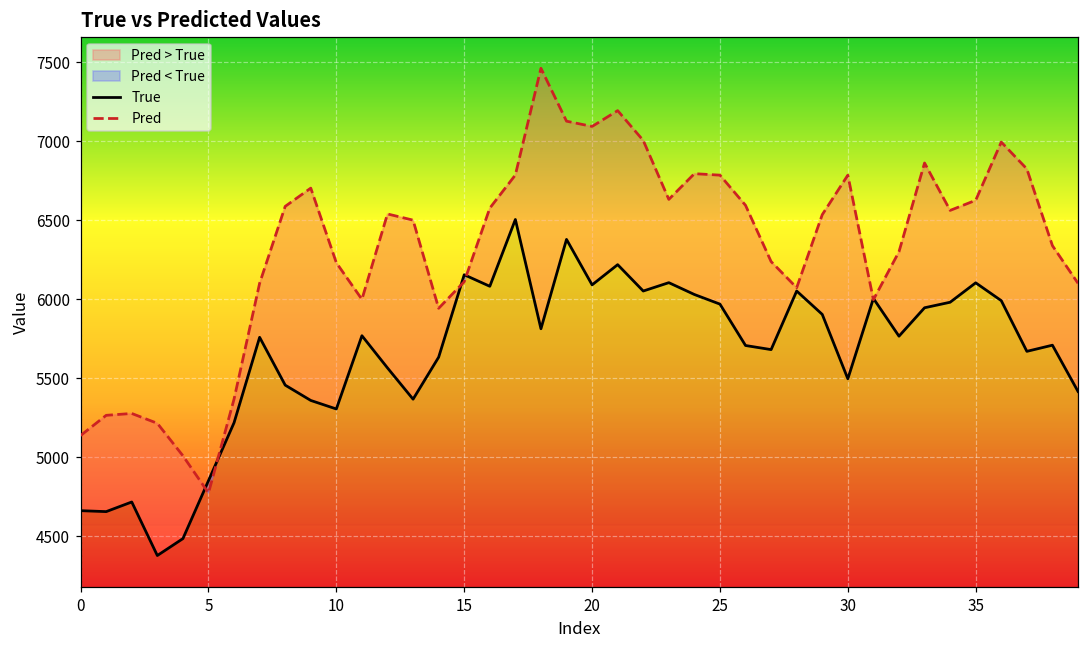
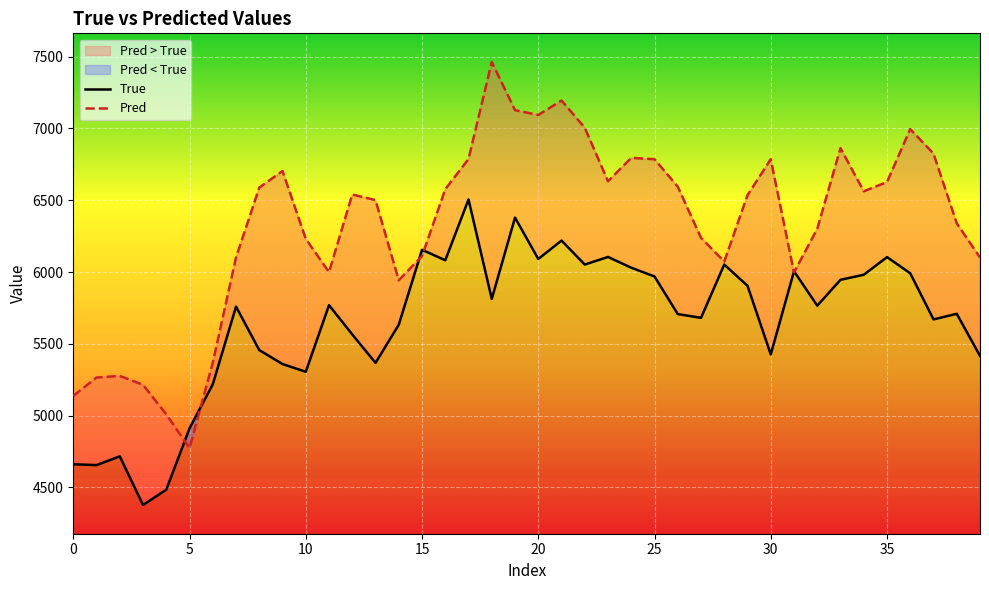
True, 5: 4850 -> 4910
True, 30: 5500 -> 5430
